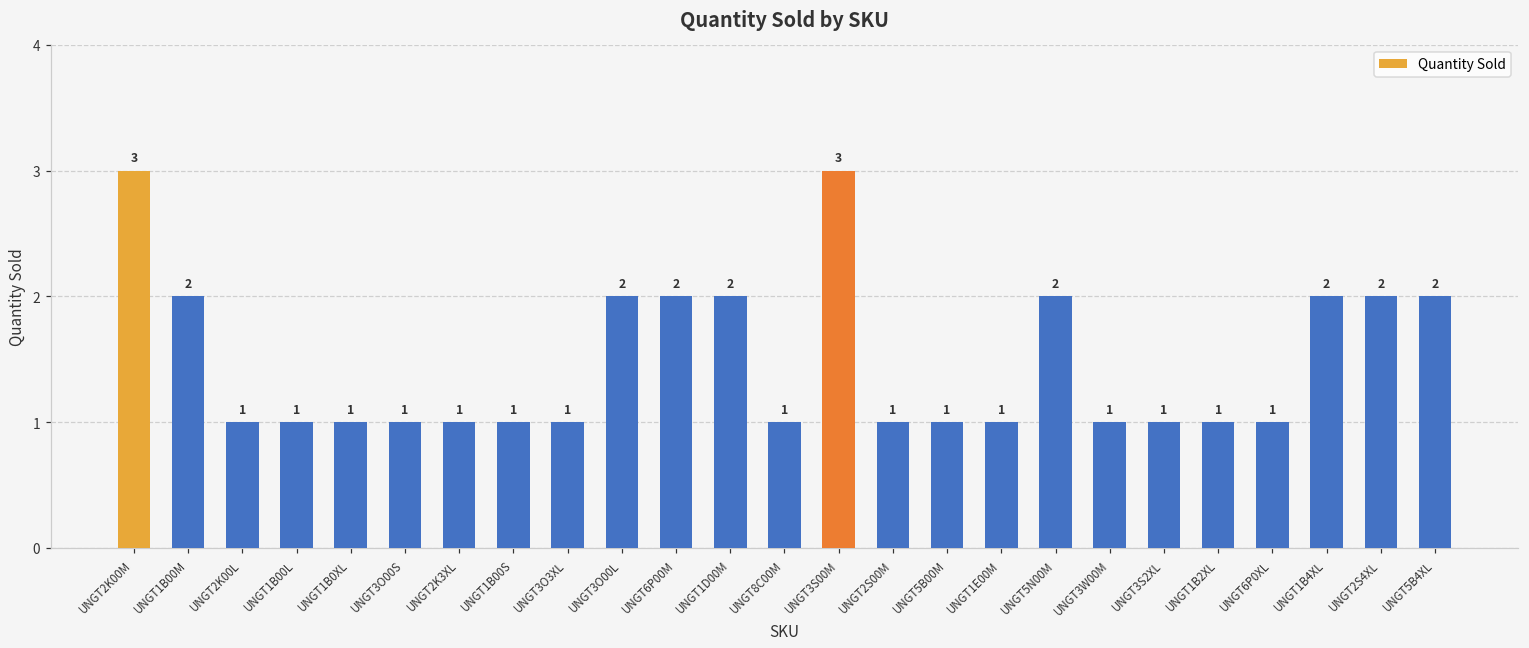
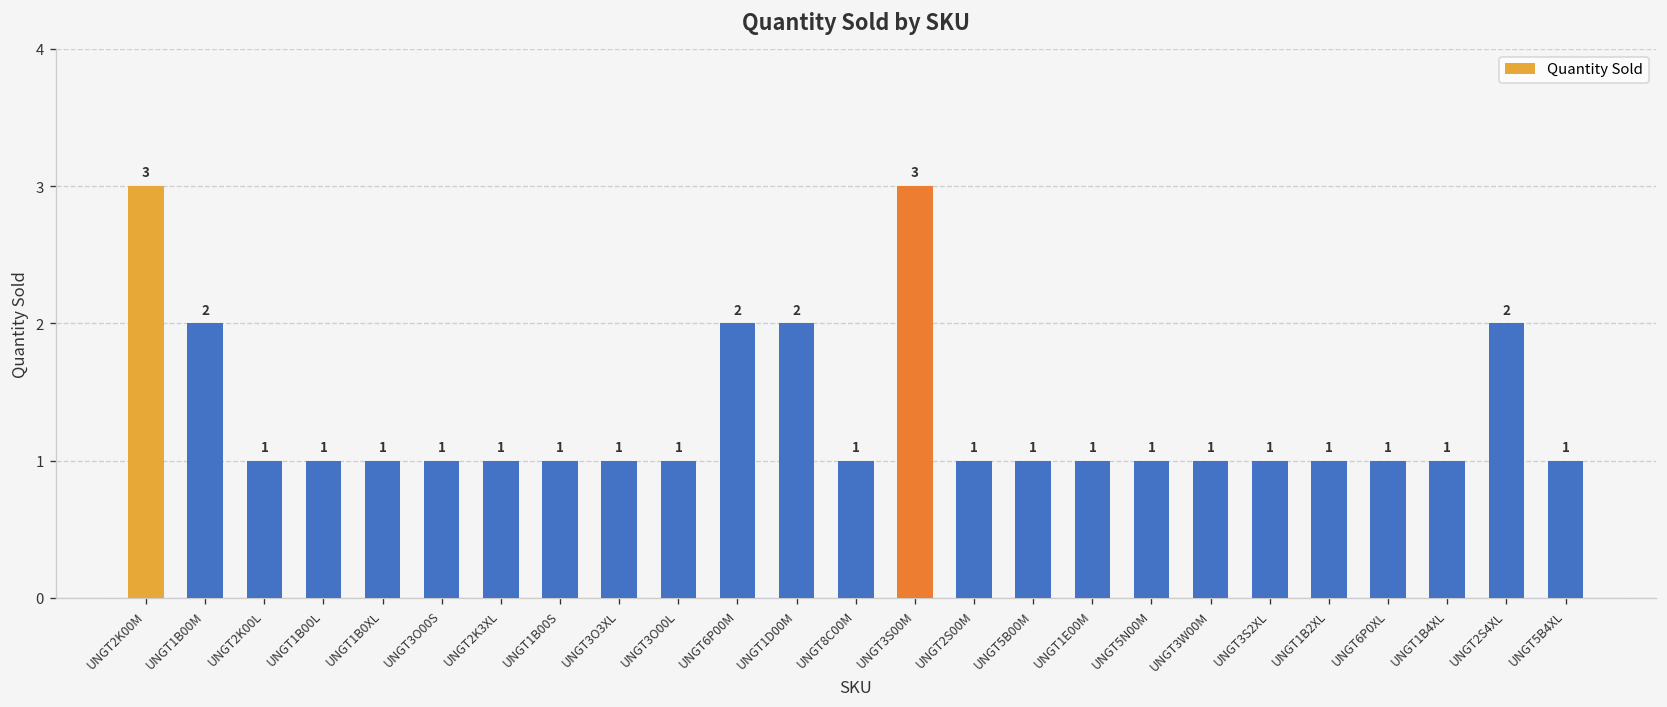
UNGT3O00L: 2 -> 1
UNGT5N00M: 2 -> 1
UNGT1B4XL: 2 -> 1
UNGT5B4XL: 2 -> 1
